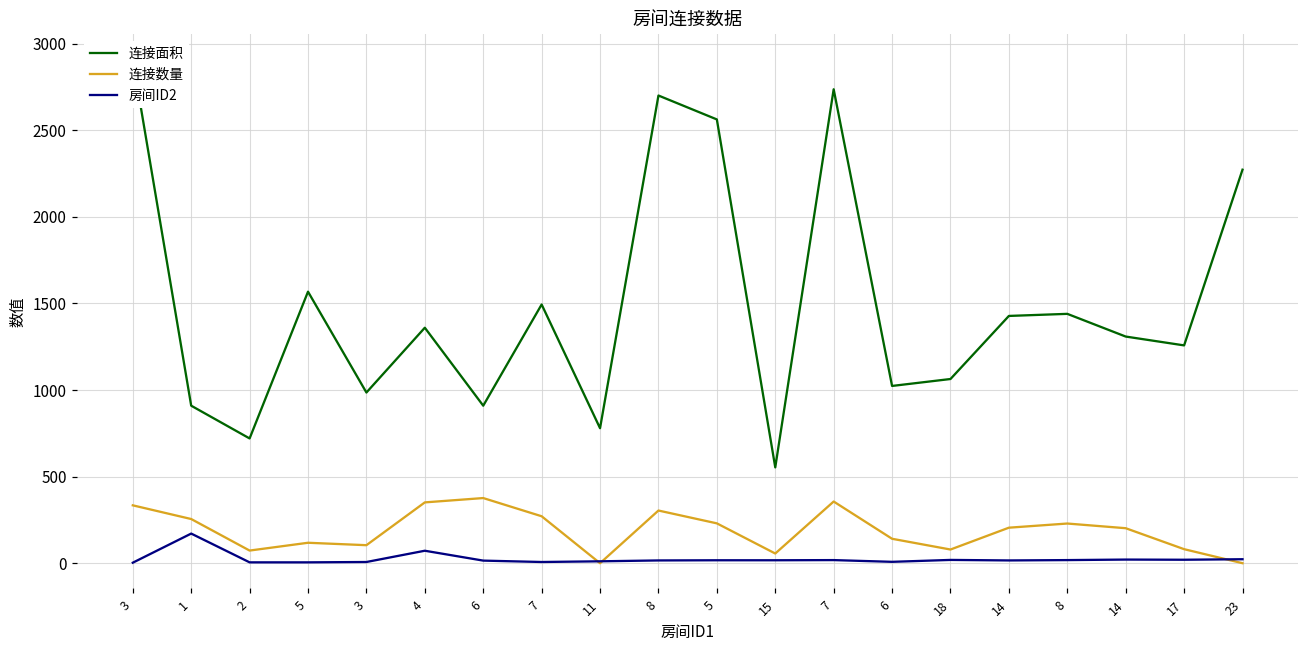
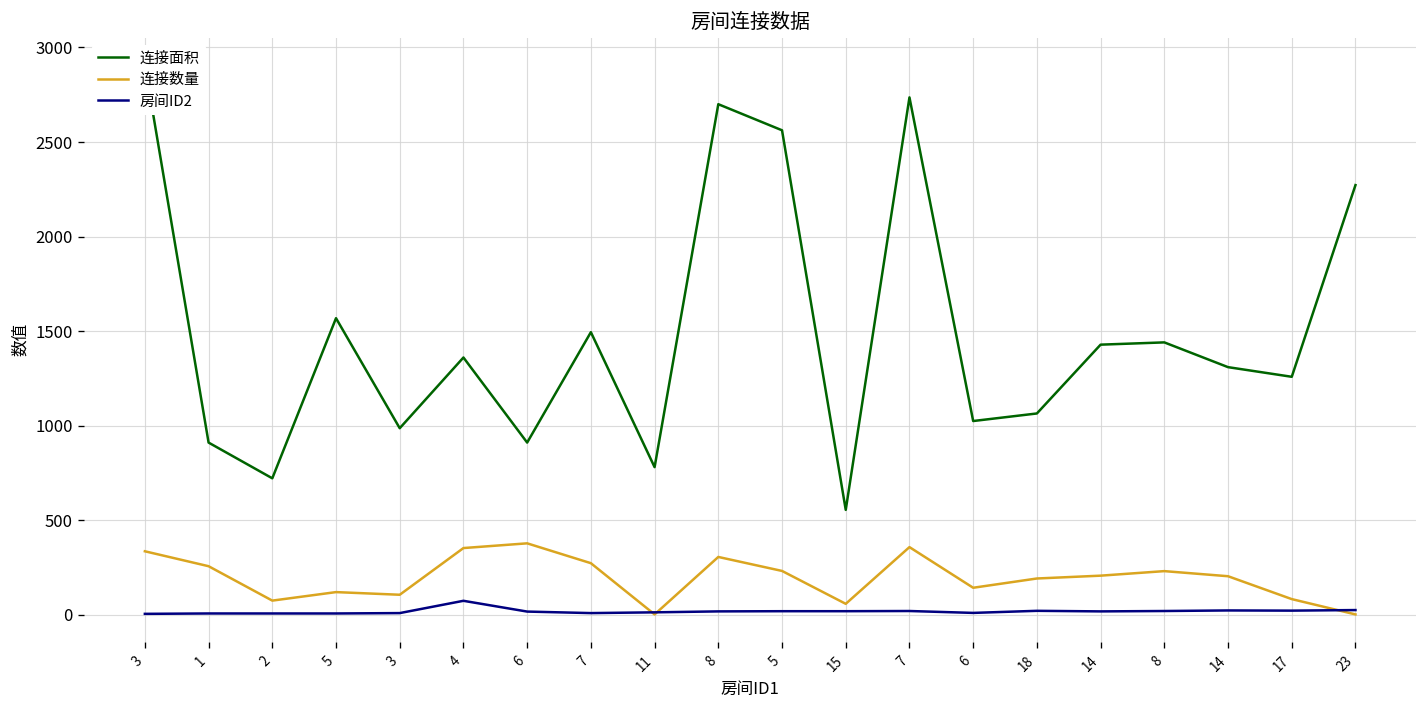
房间ID2, 1: 170 -> 10
连接数量, 18: 80 -> 190
